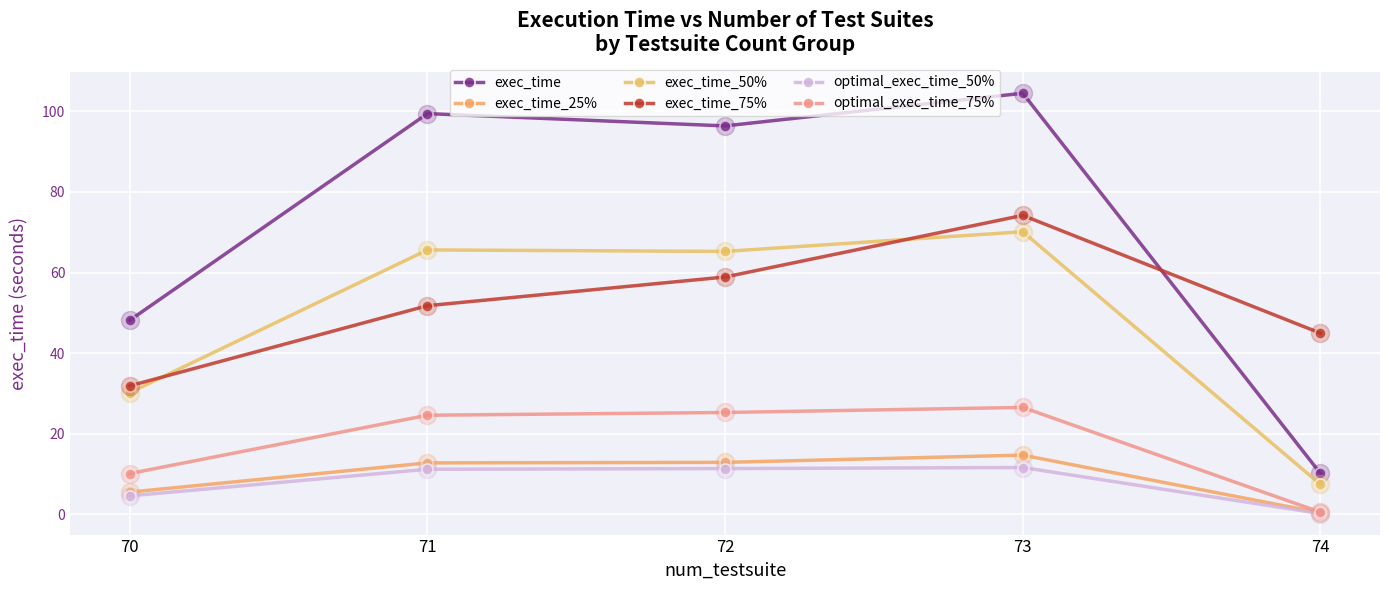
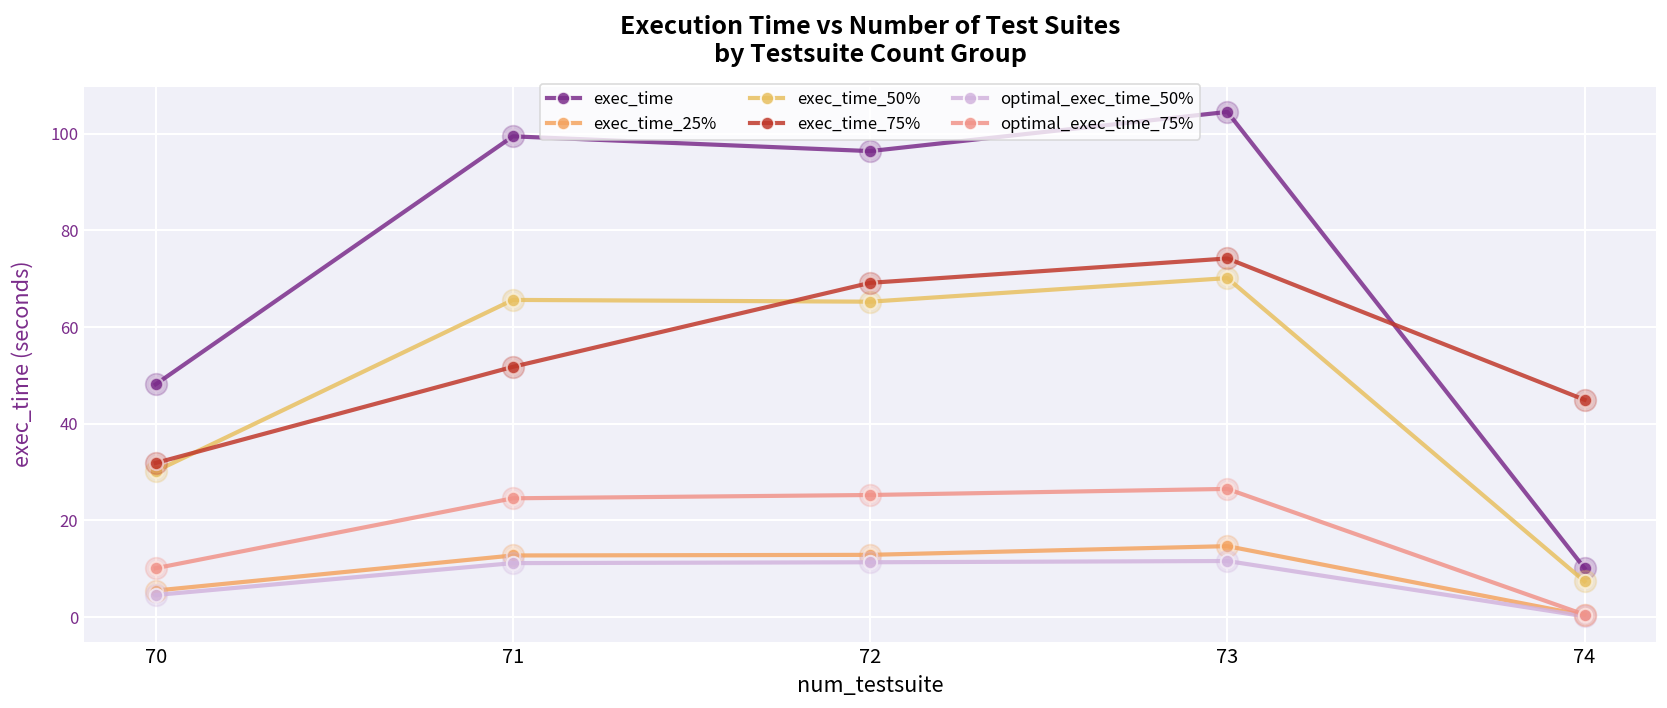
exec_time_75%, 72: 59 -> 69
